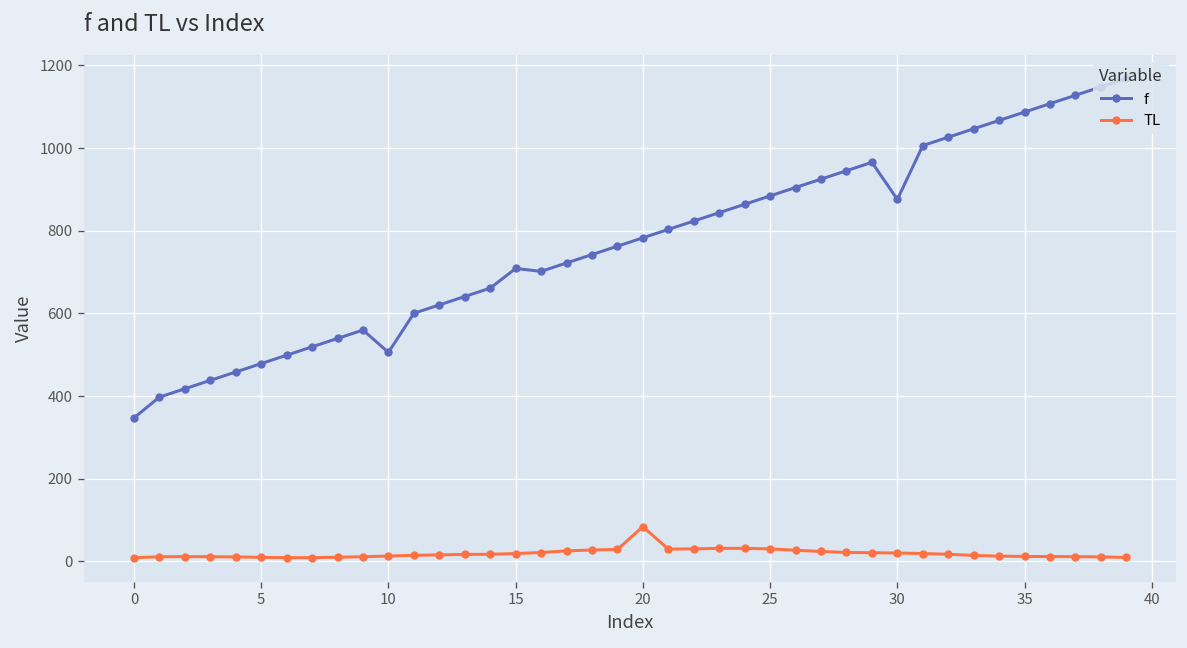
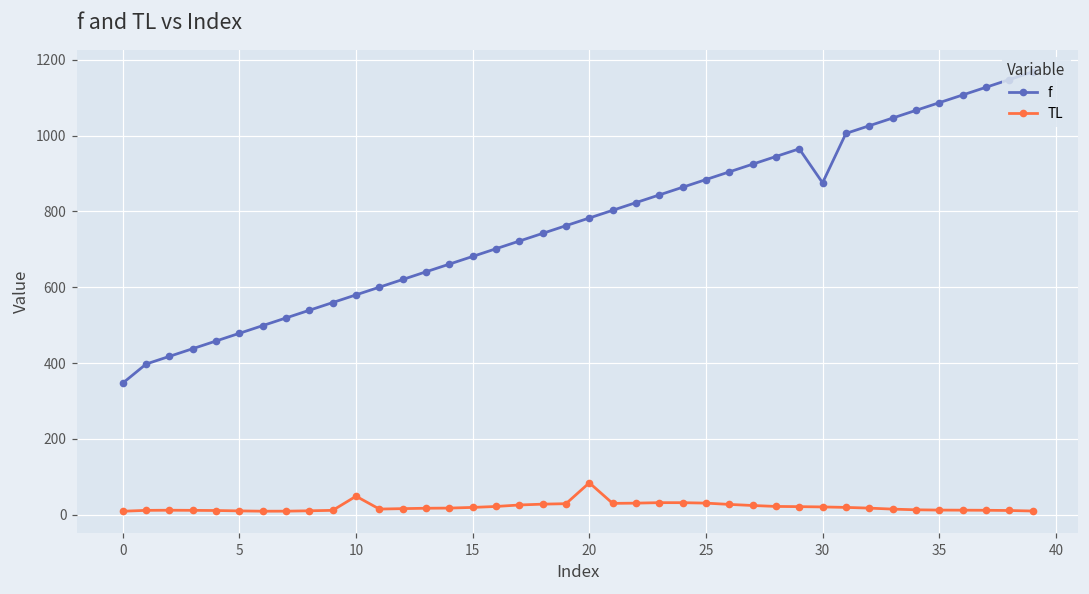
f, 10: 510 -> 580
TL, 10: 10 -> 50
f, 15: 710 -> 680
